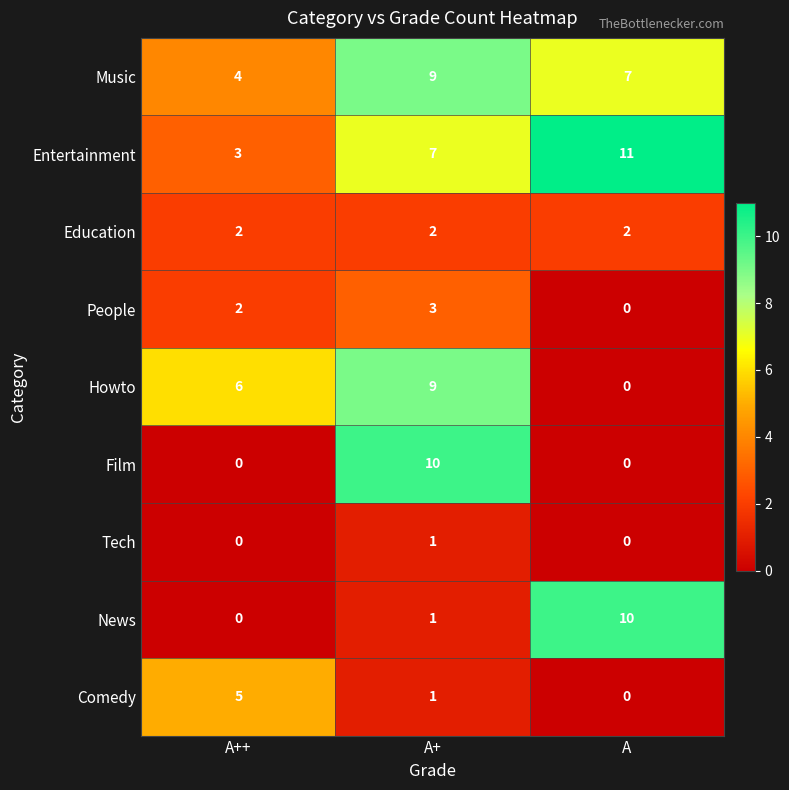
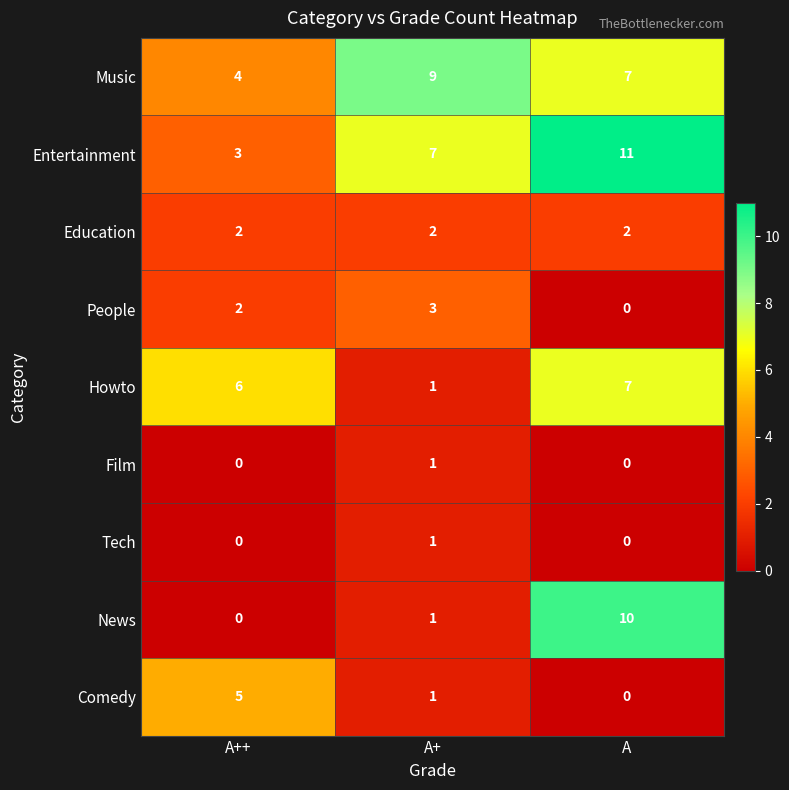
Howto, A+: 9 -> 1
Howto, A: 0 -> 7
Film, A+: 10 -> 1
